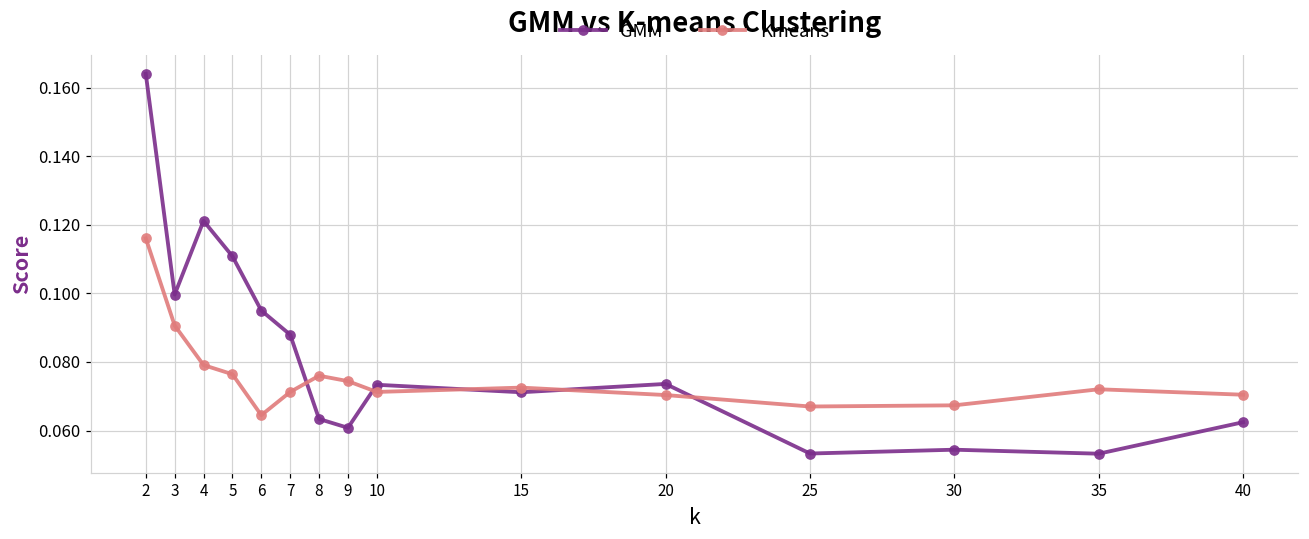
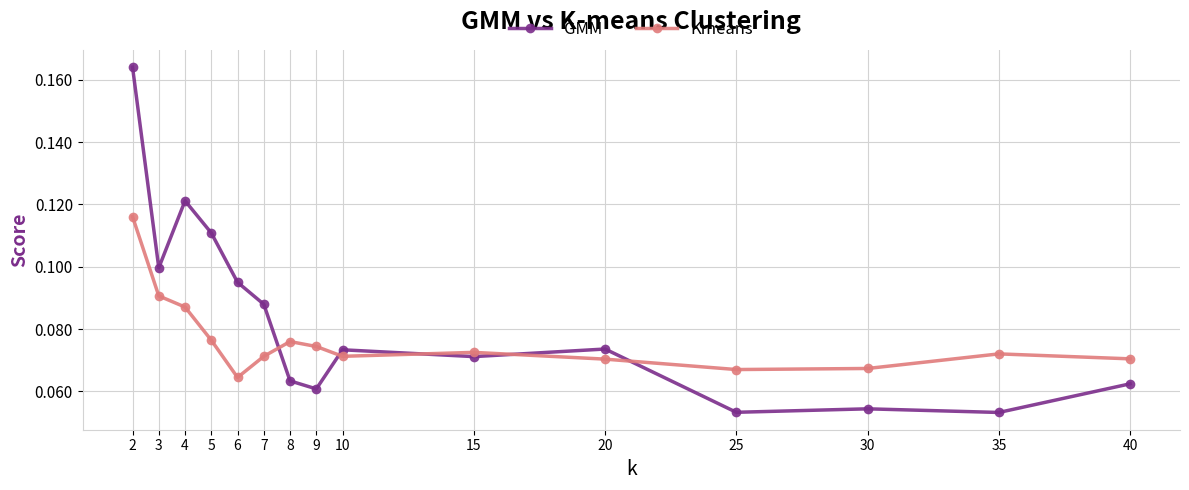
Kmeans, 4: 0.079 -> 0.087
